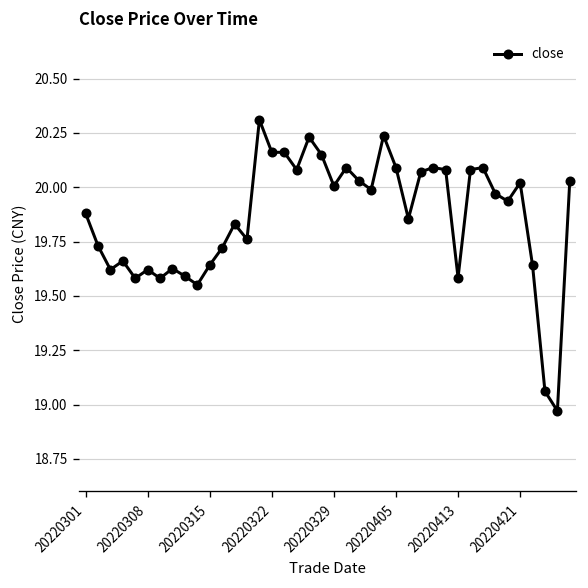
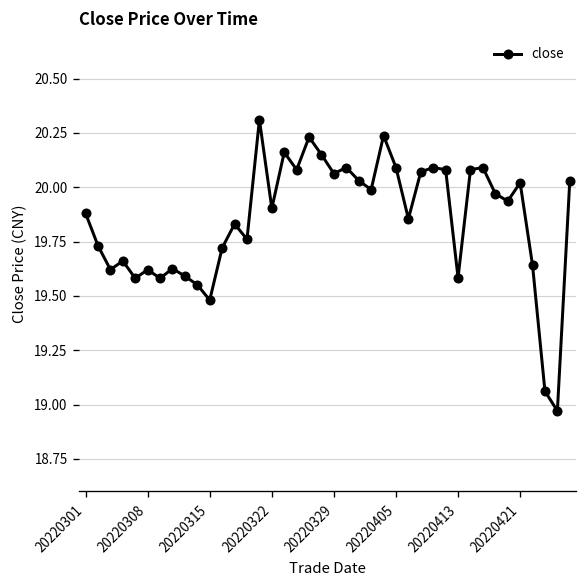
20220315: 19.64 -> 19.48
20220322: 20.16 -> 19.90
20220329: 20.01 -> 20.06
